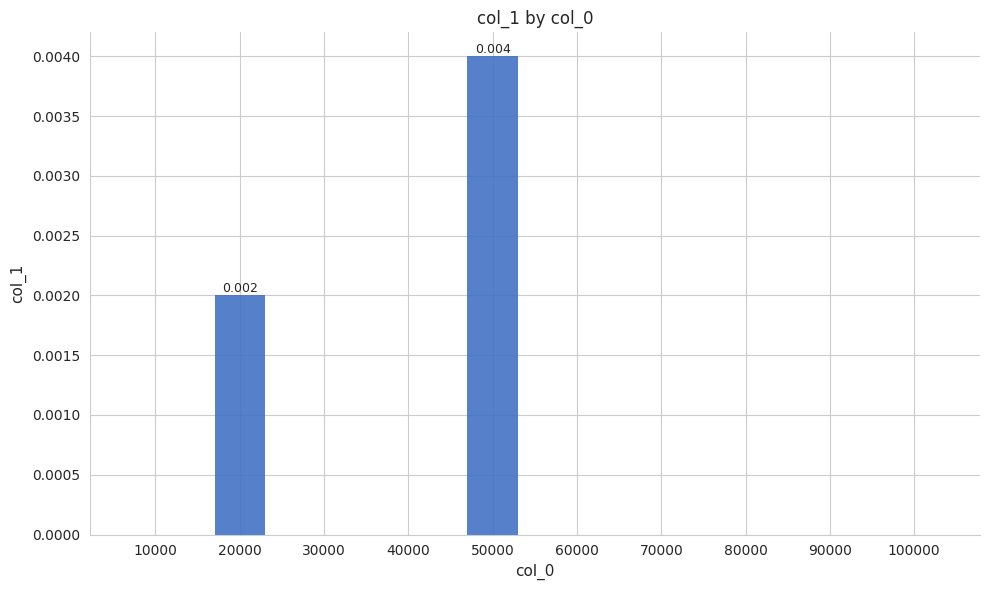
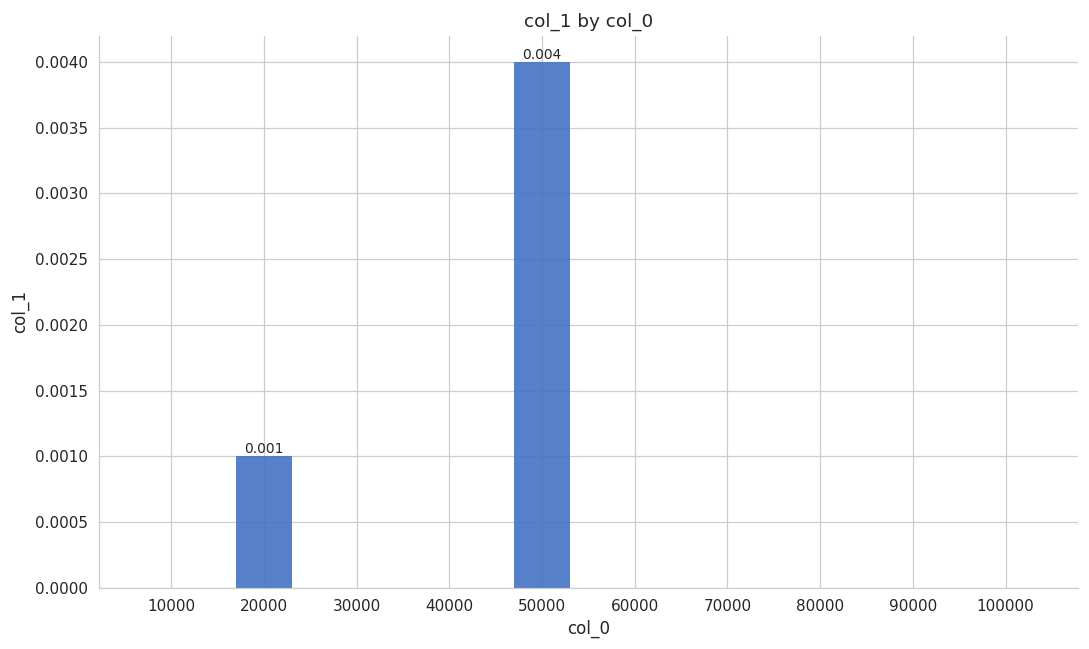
20000: 0.002 -> 0.001
